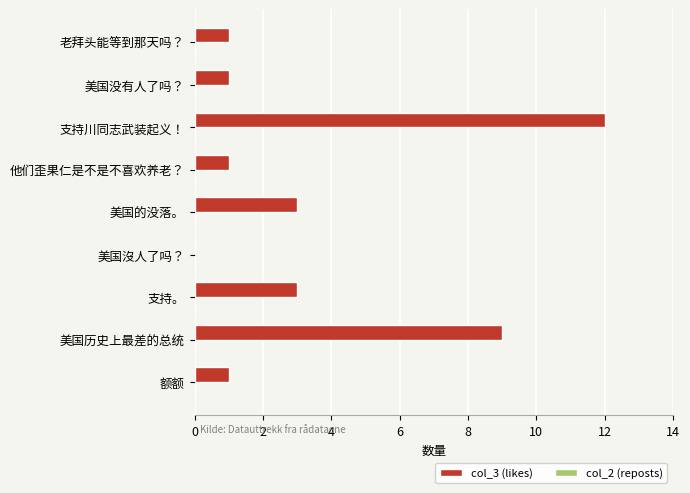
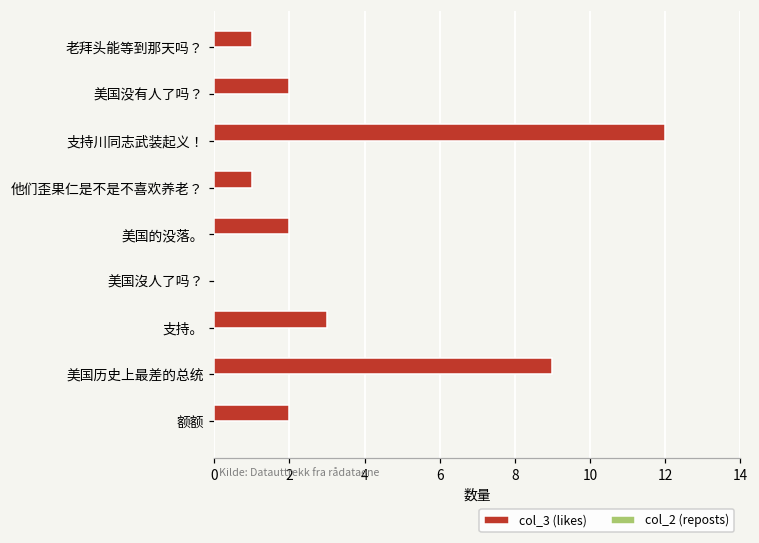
col_3 (likes), 美国没有人了吗？: 1 -> 2
col_3 (likes), 美国的没落。: 3 -> 2
col_3 (likes), 额额: 1 -> 2
